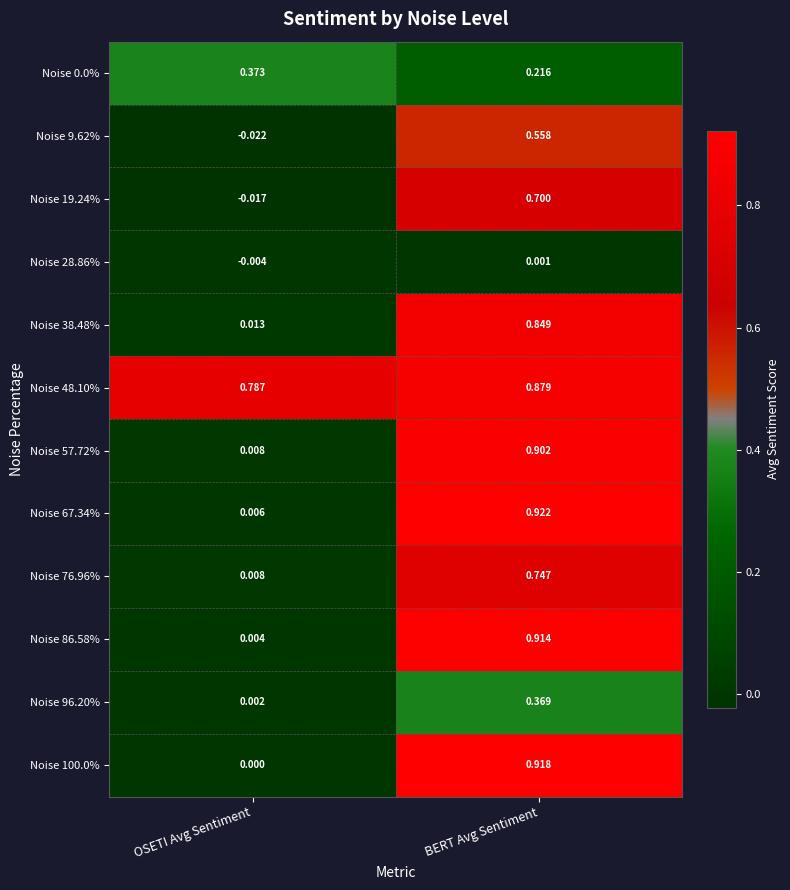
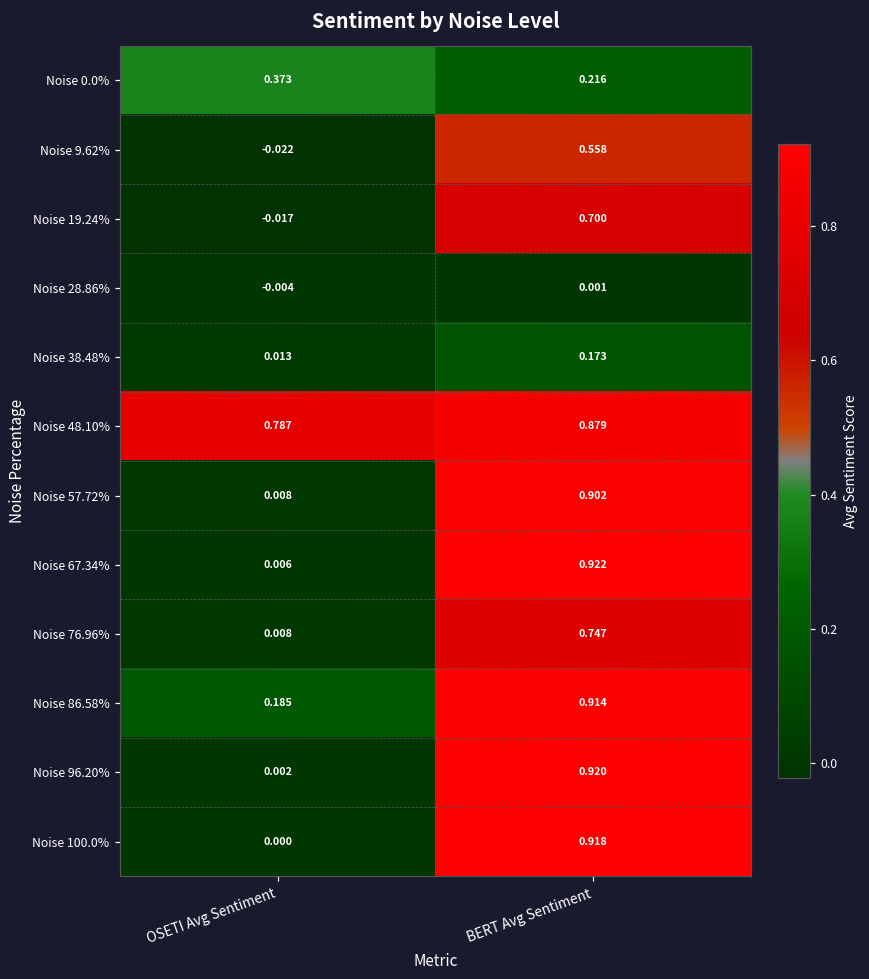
Noise 38.48%, BERT Avg Sentiment: 0.849 -> 0.173
Noise 86.58%, OSETI Avg Sentiment: 0.004 -> 0.185
Noise 96.20%, BERT Avg Sentiment: 0.369 -> 0.920
